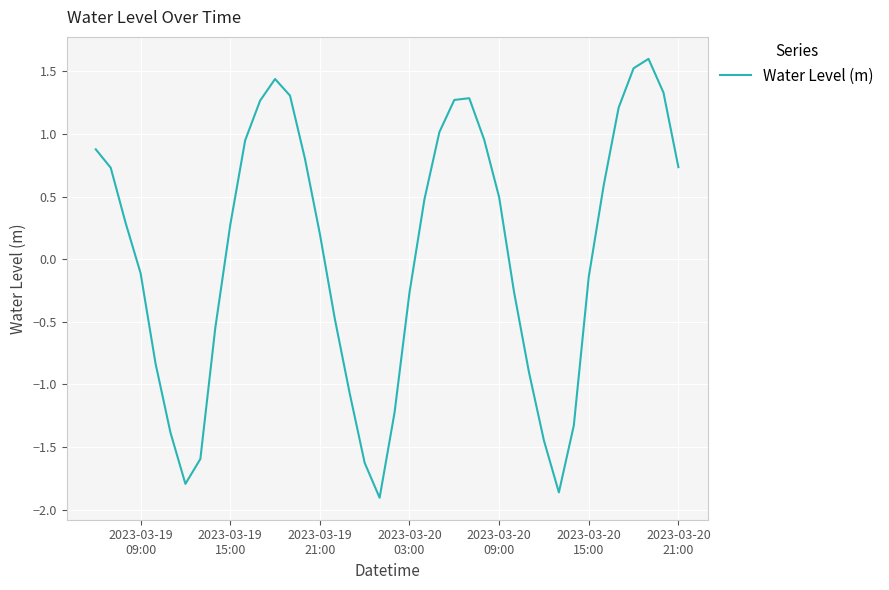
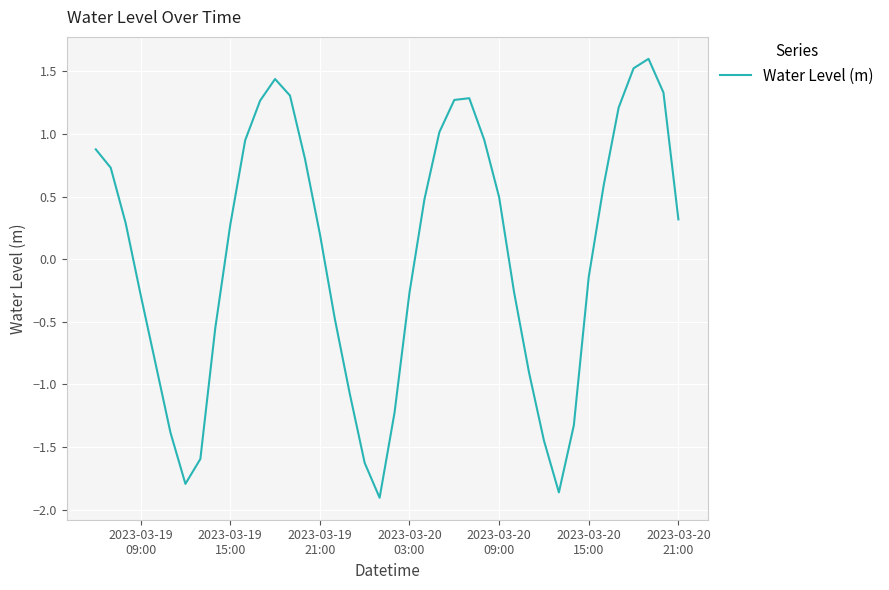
2023-03-19 09:00: -0.11 -> -0.28
2023-03-20 21:00: 0.74 -> 0.32
